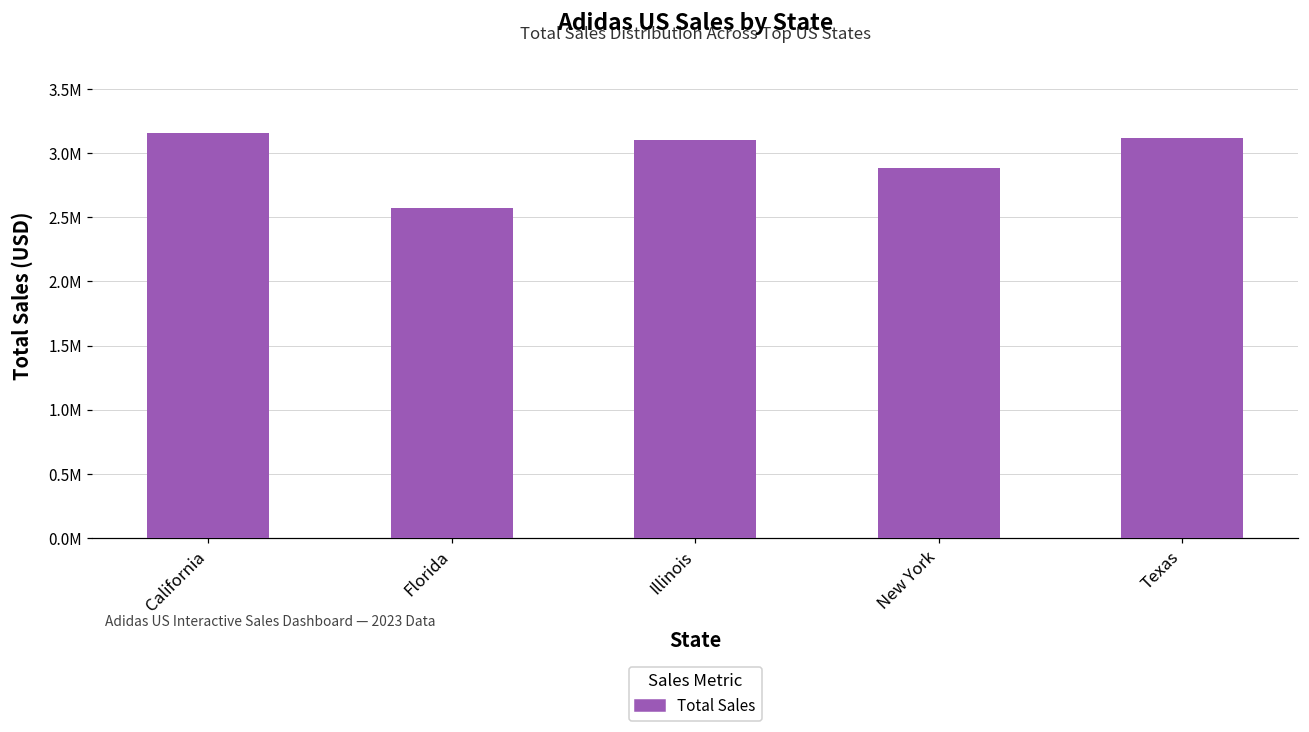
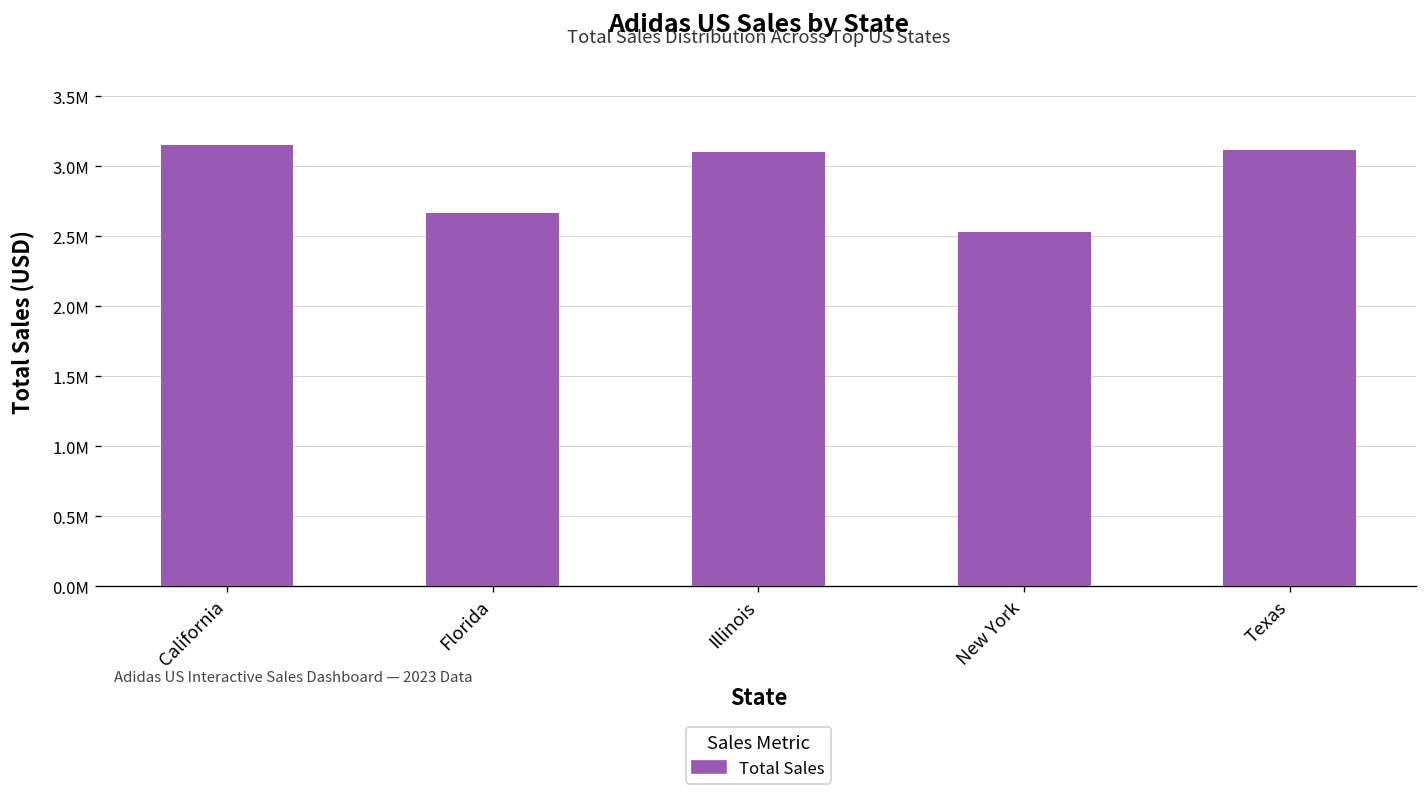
Florida: 2570000 -> 2670000
New York: 2890000 -> 2530000
